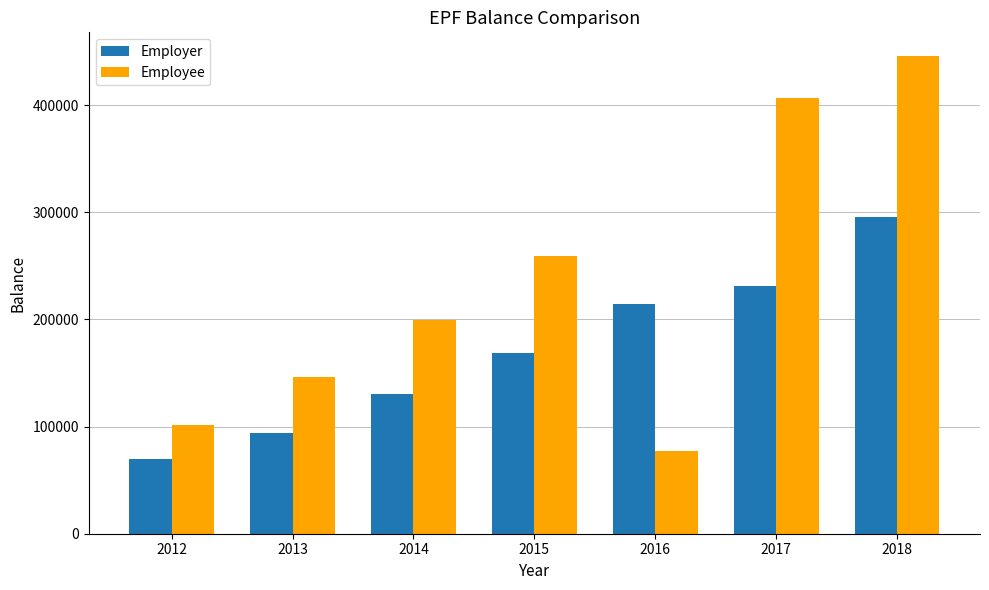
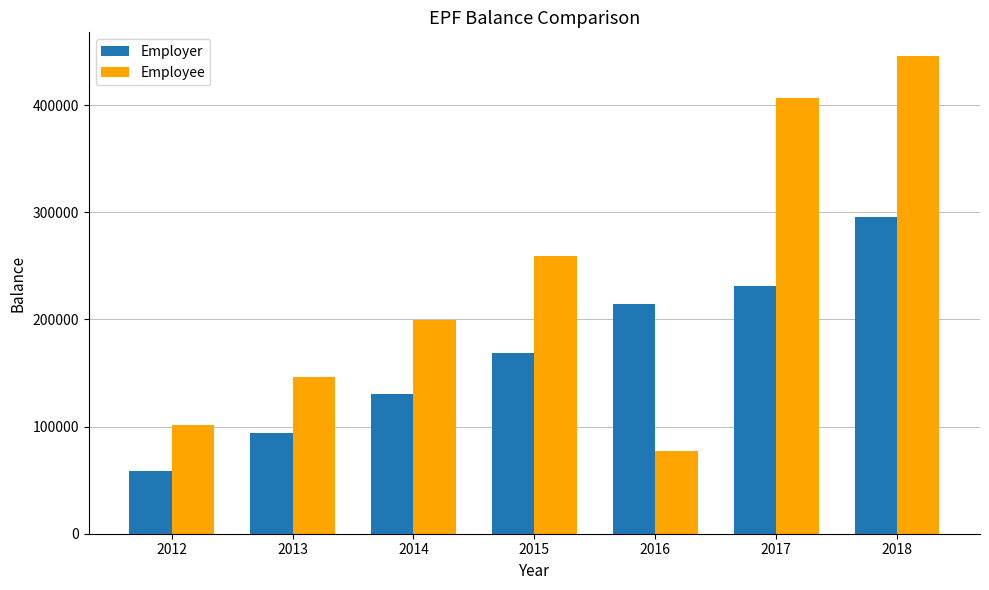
Employer, 2012: 70000 -> 59000
